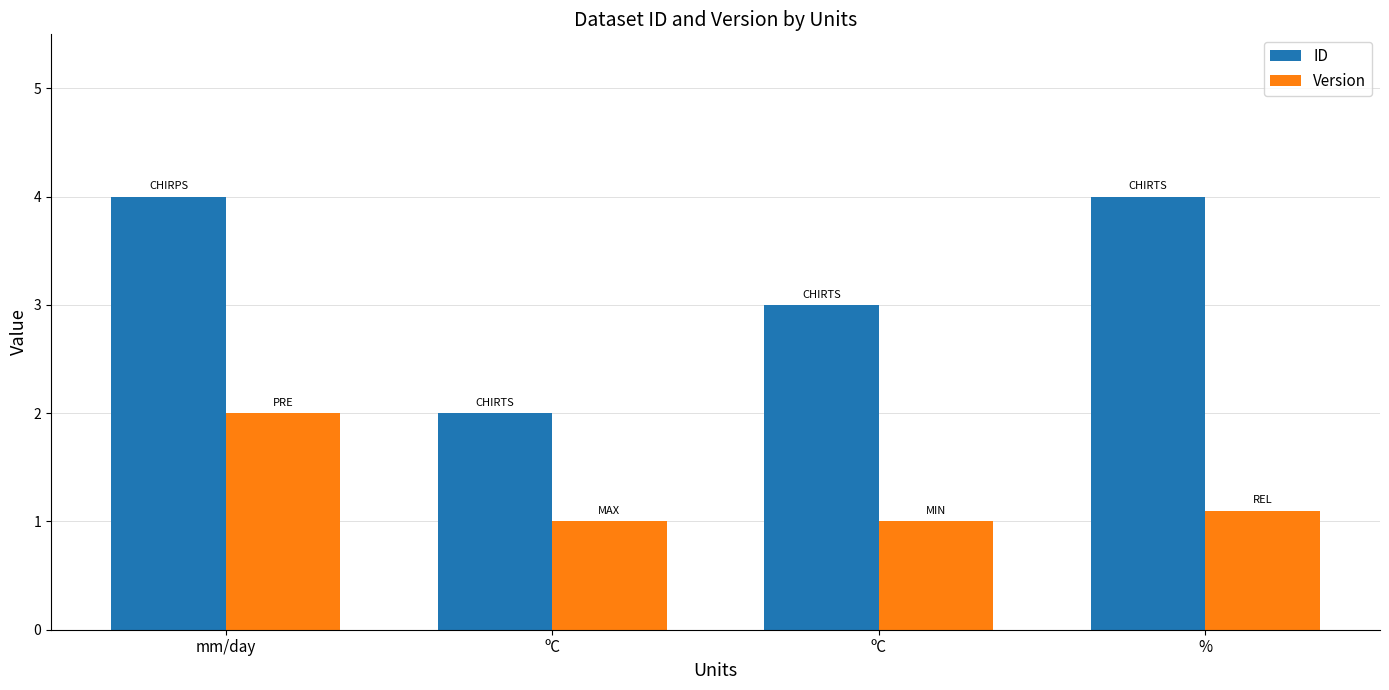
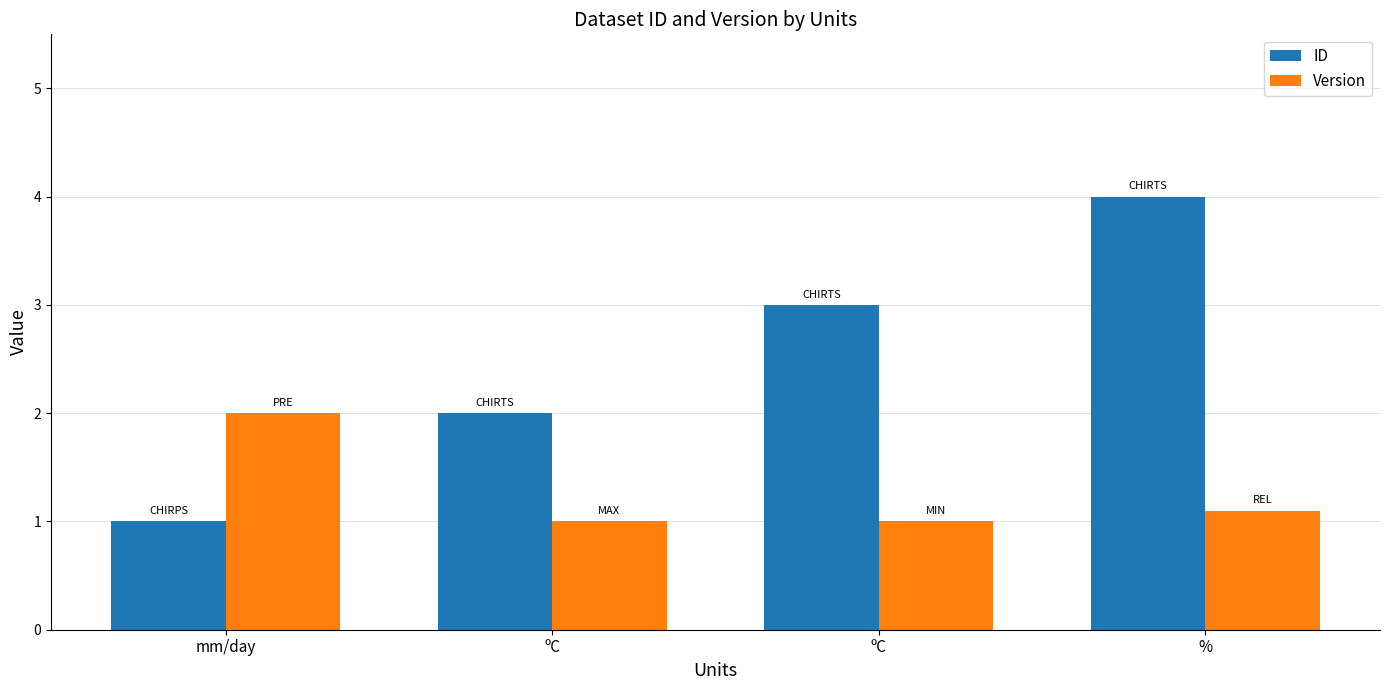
ID, mm/day: 4 -> 1
